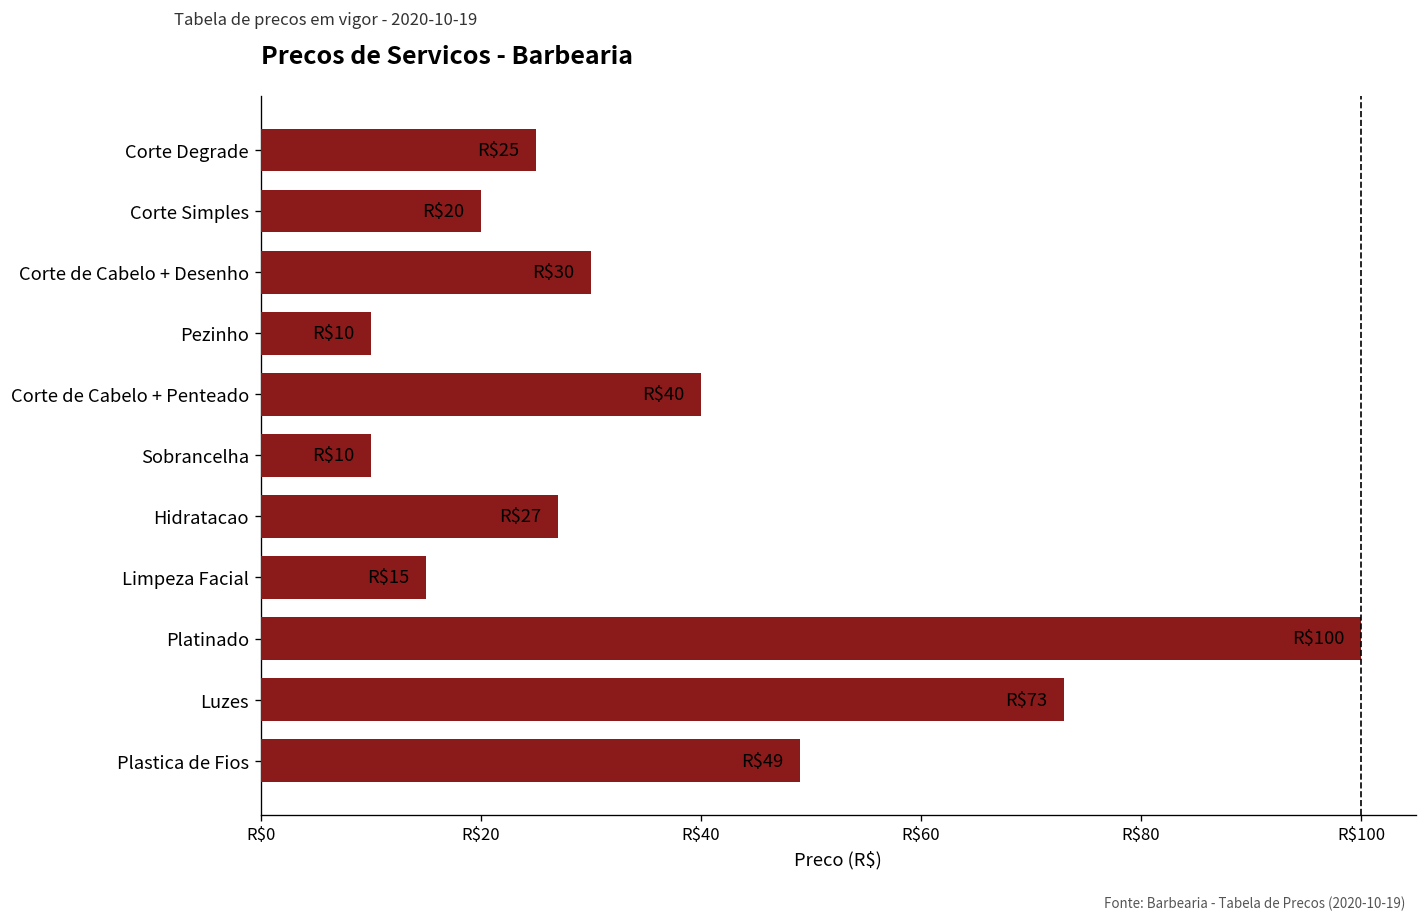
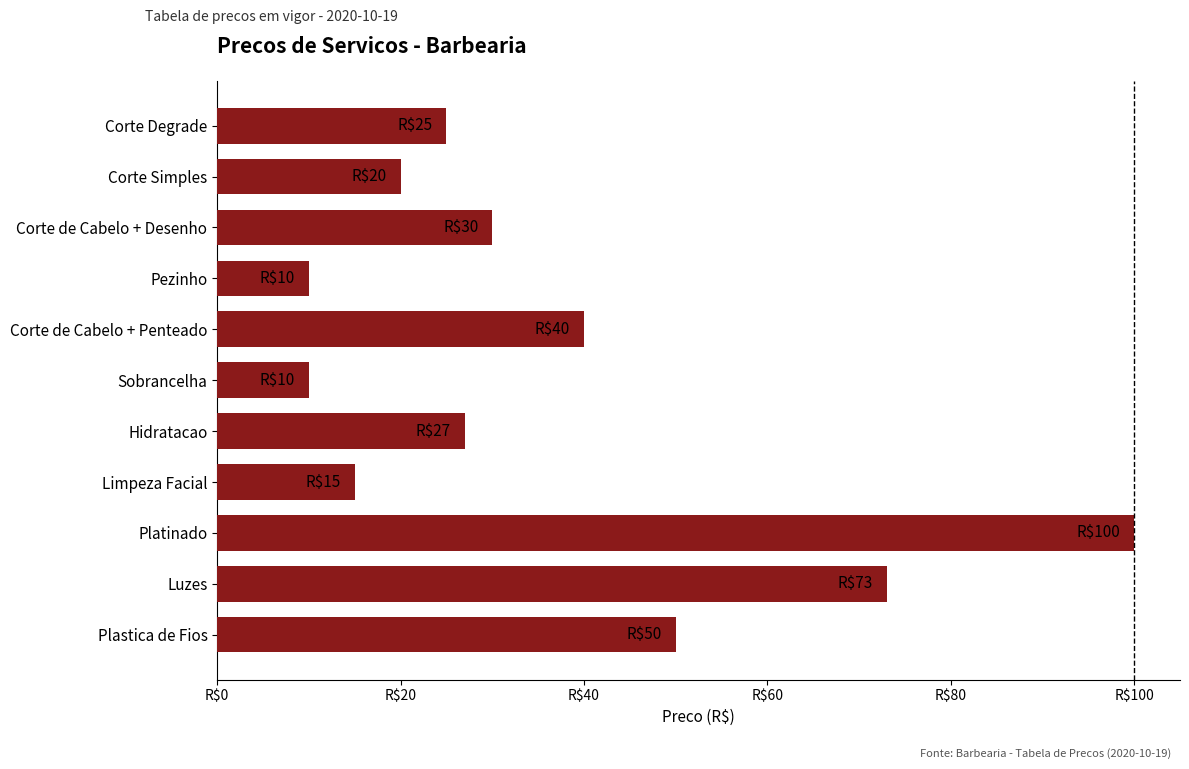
Plastica de Fios: $49 -> $50
